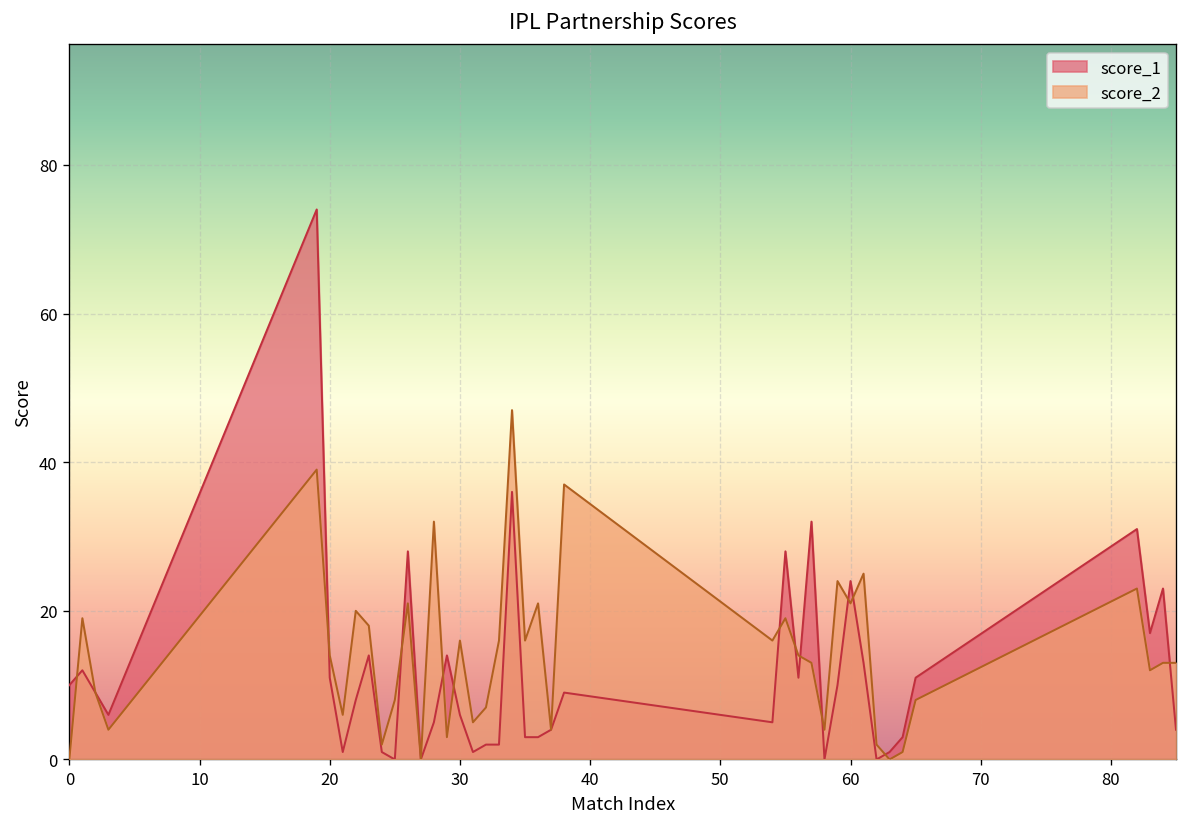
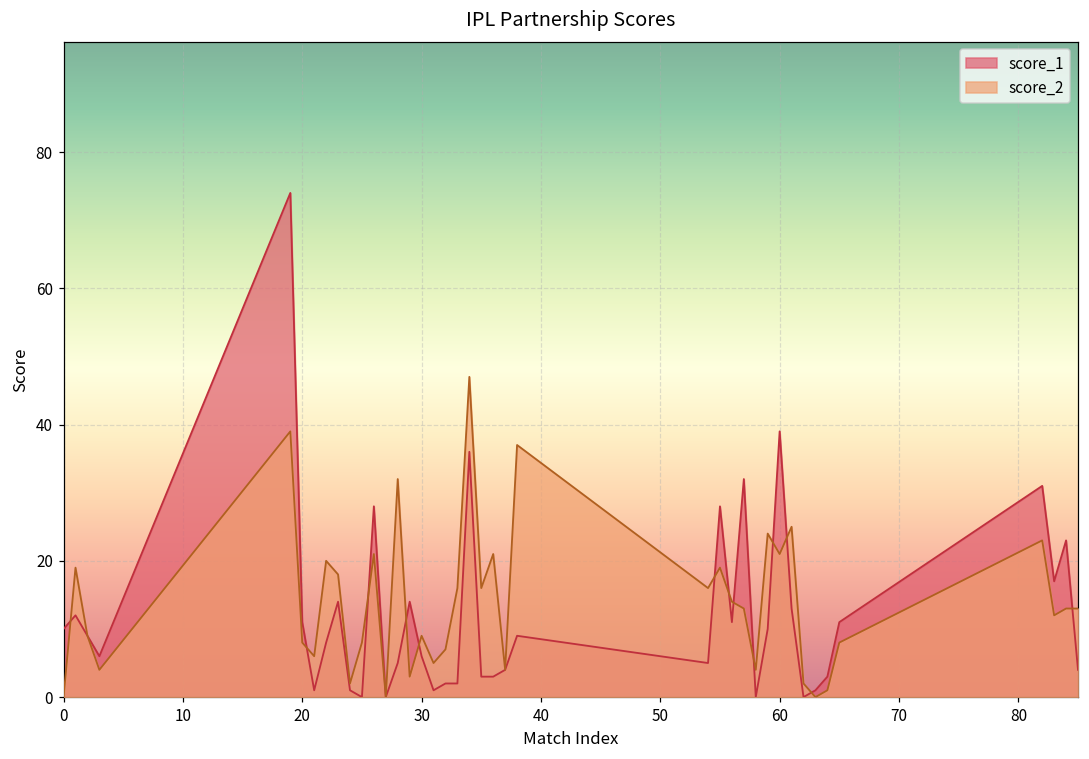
score_2, 20: 14 -> 8
score_2, 30: 16 -> 9
score_1, 60: 24 -> 39
